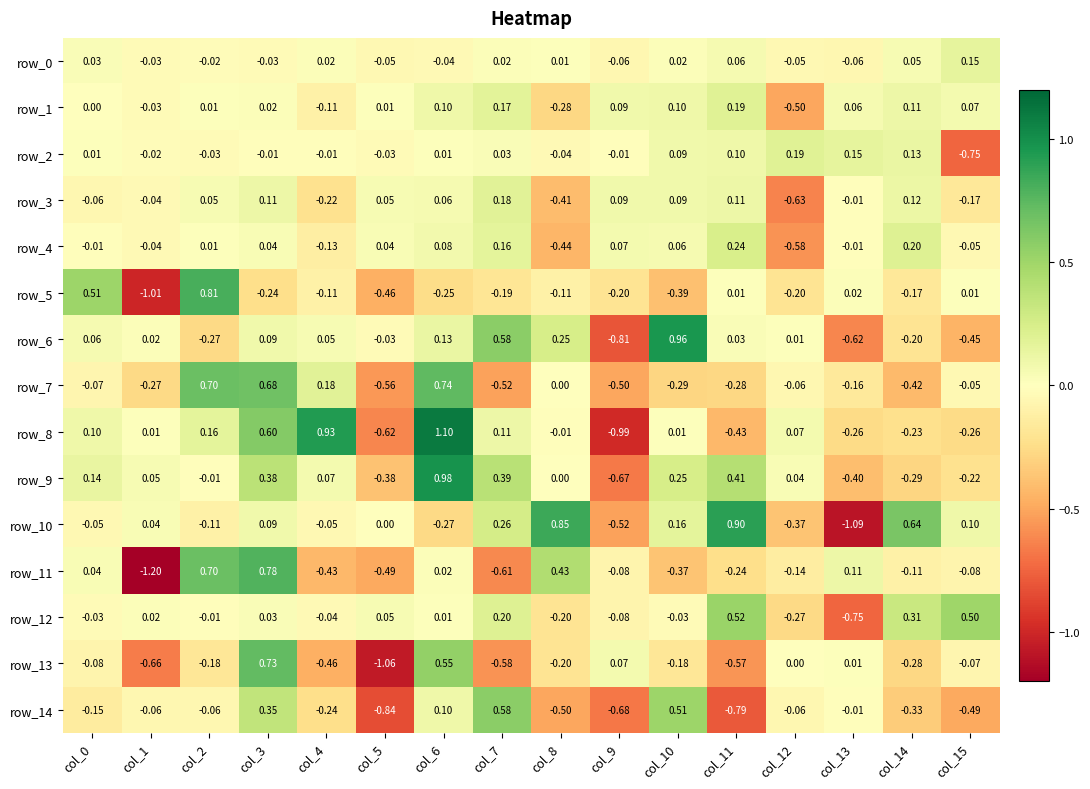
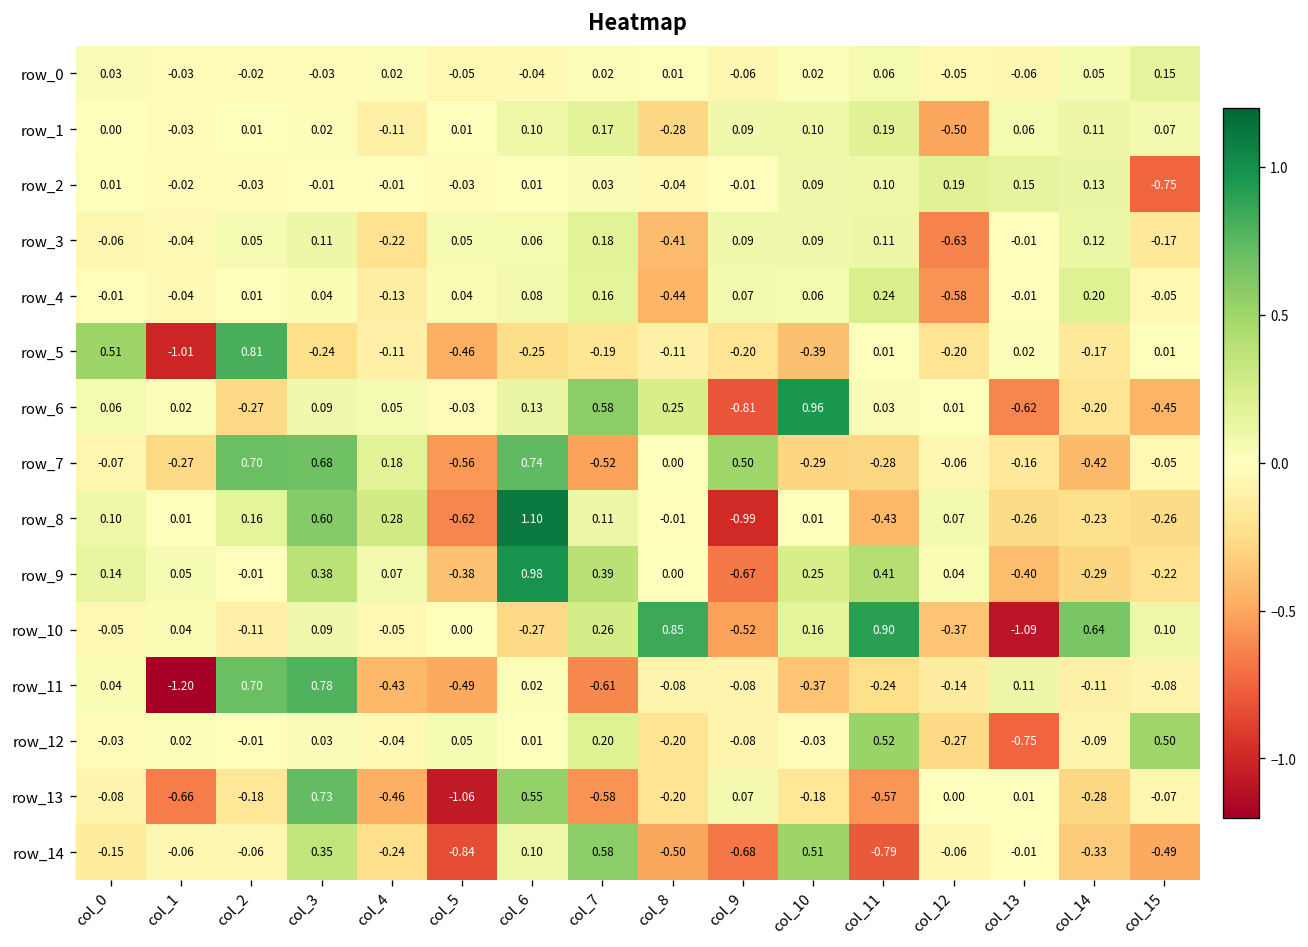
row_7, col_9: -0.50 -> 0.50
row_8, col_4: 0.93 -> 0.28
row_11, col_8: 0.43 -> -0.08
row_12, col_14: 0.31 -> -0.09
